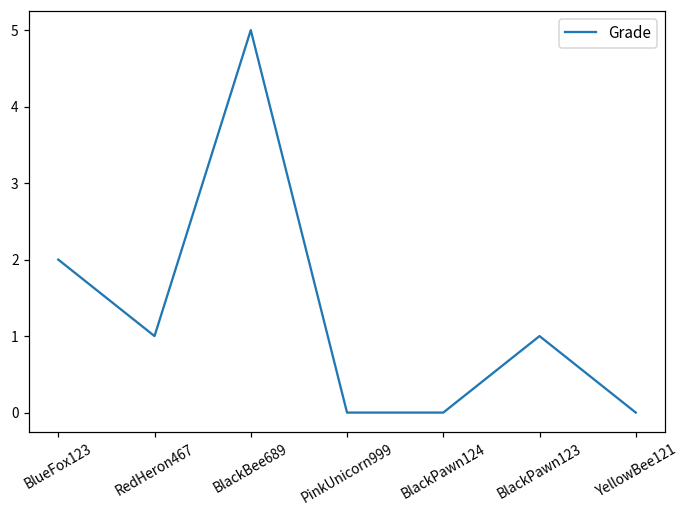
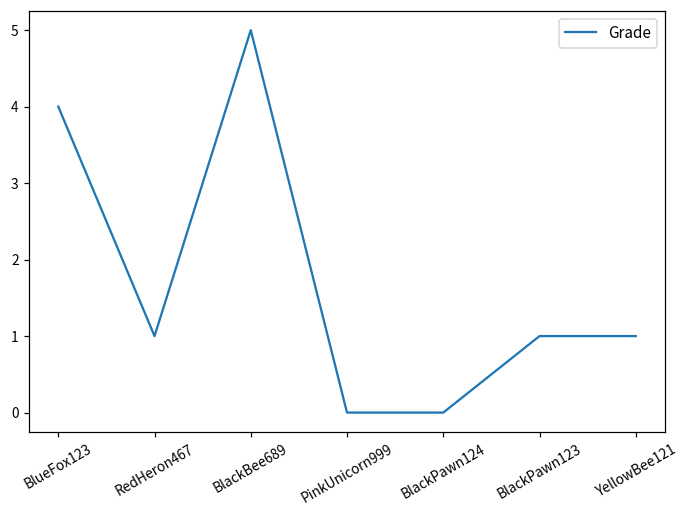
BlueFox123: 2 -> 4
YellowBee121: 0 -> 1
